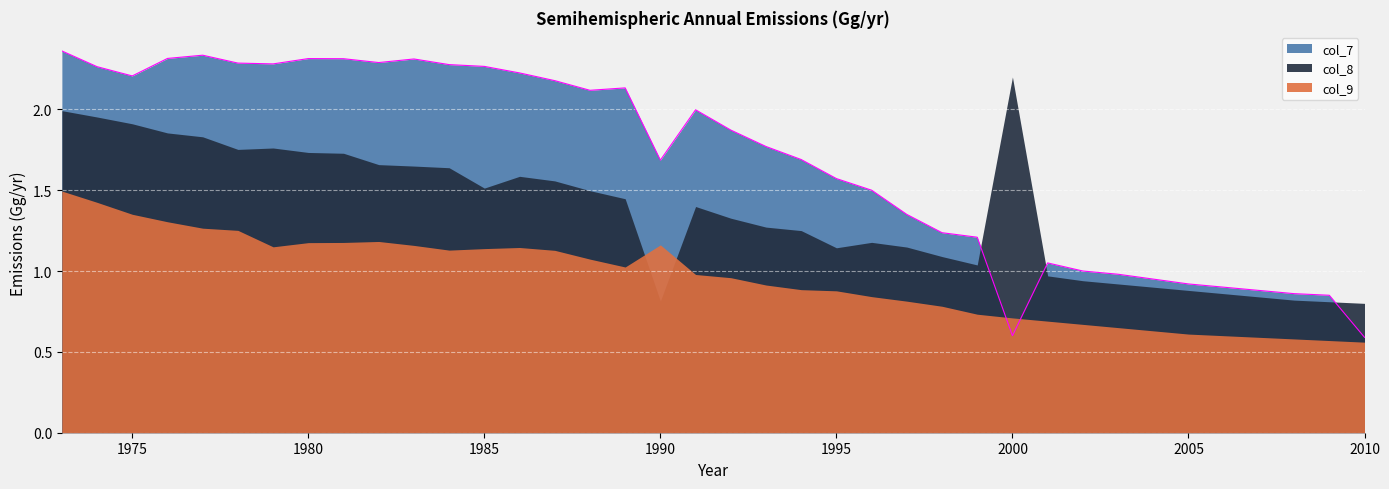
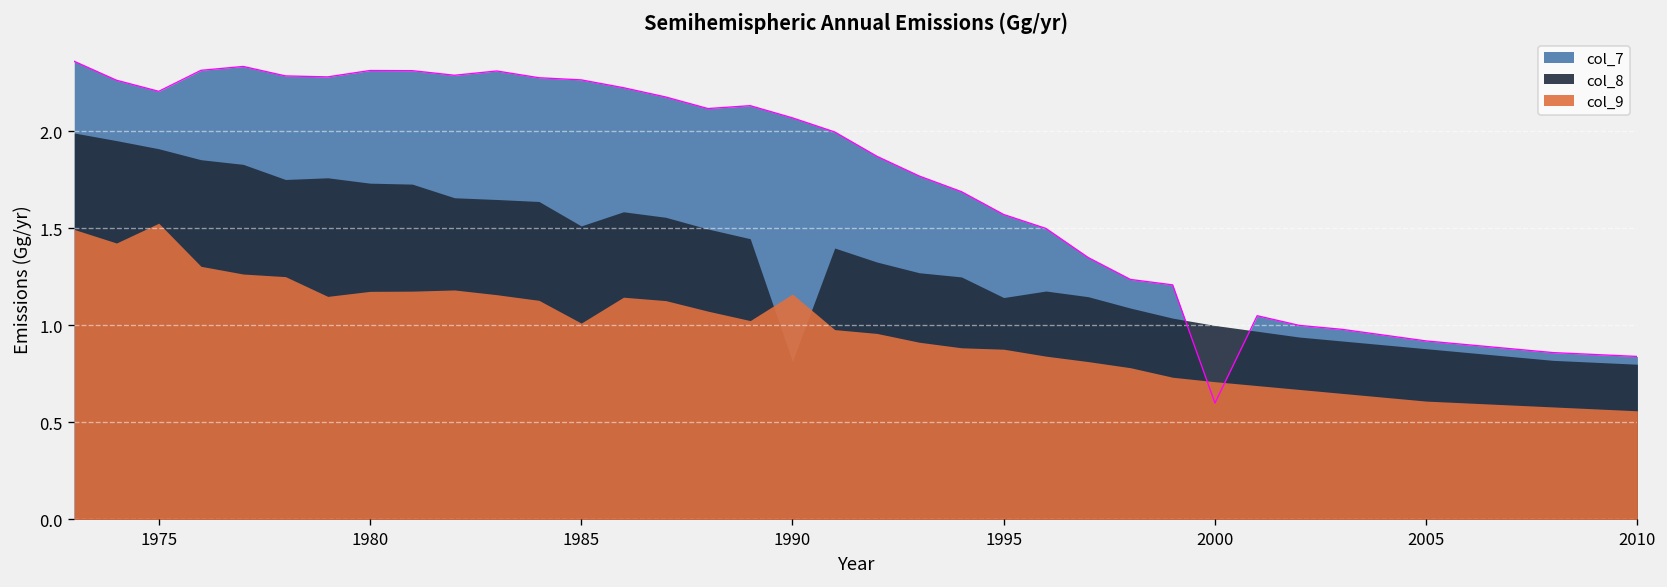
col_9, 1975: 1.35 -> 1.53
col_9, 1985: 1.14 -> 1.01
col_7, 1990: 1.69 -> 2.07
col_8, 2000: 2.2 -> 1.0
col_7, 2010: 0.59 -> 0.84
